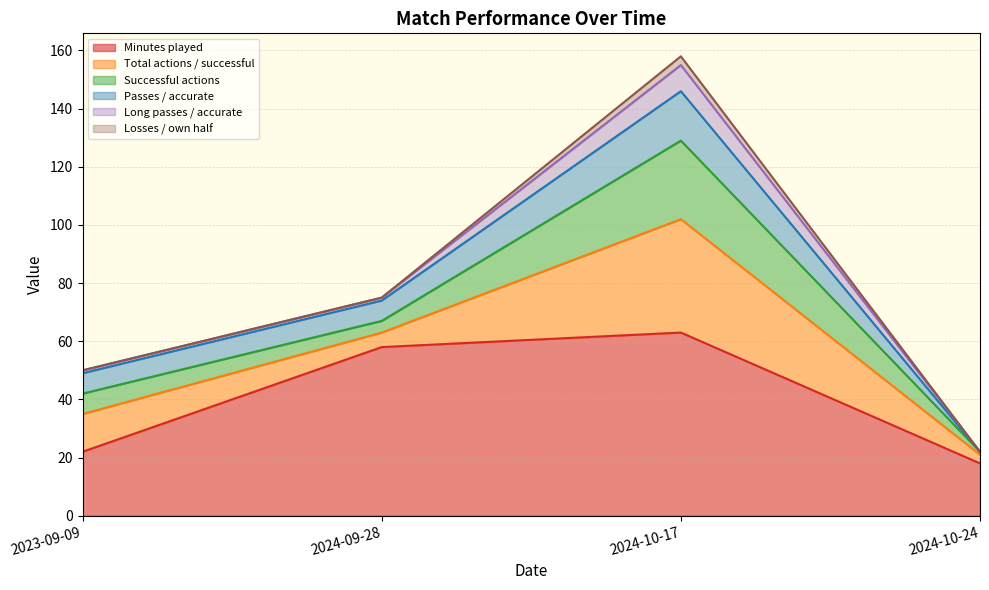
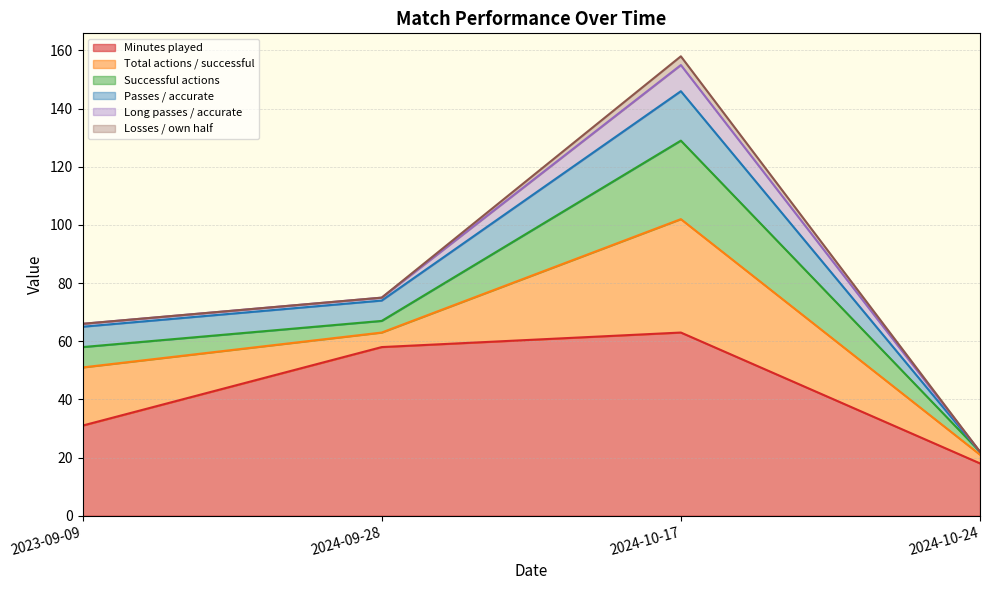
Minutes played, 2023-09-09: 22 -> 31
Total actions / successful, 2023-09-09: 13 -> 20
